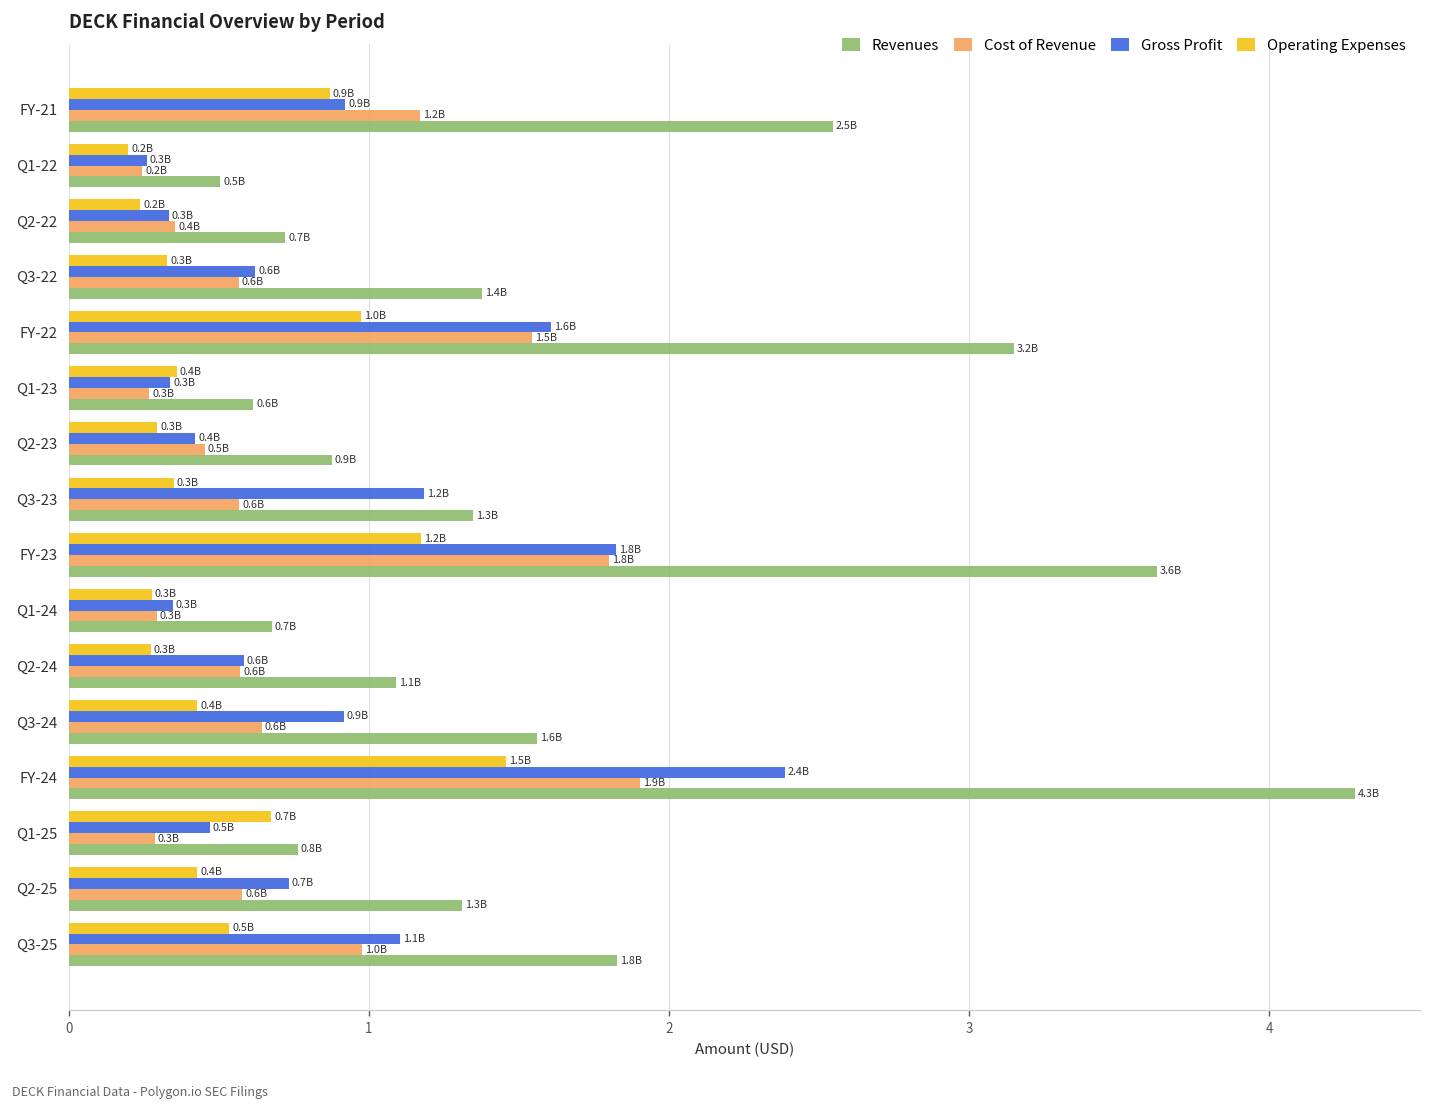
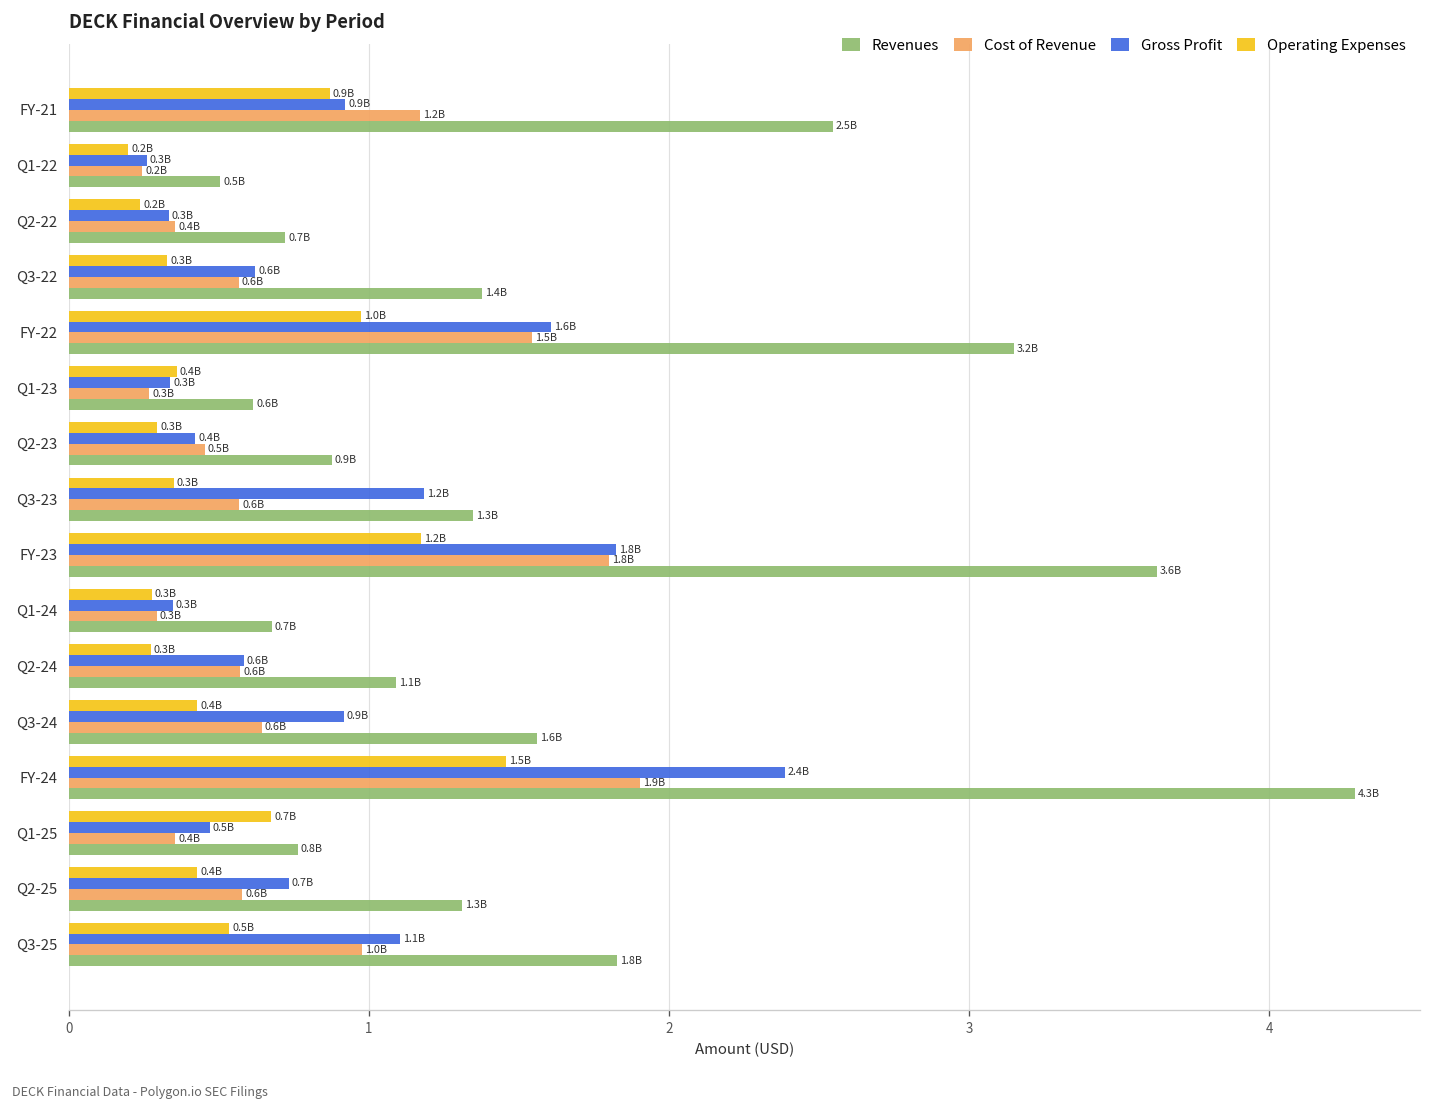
Cost of Revenue, Q1-25: 0.3B -> 0.4B
